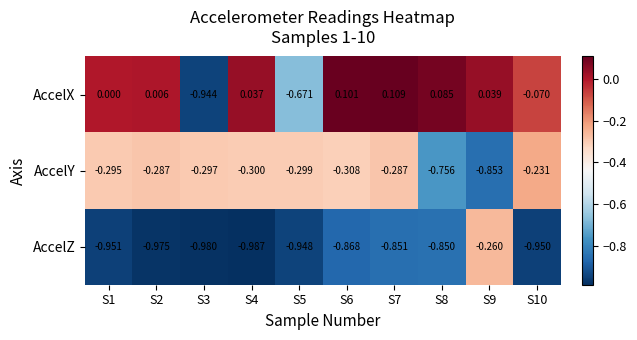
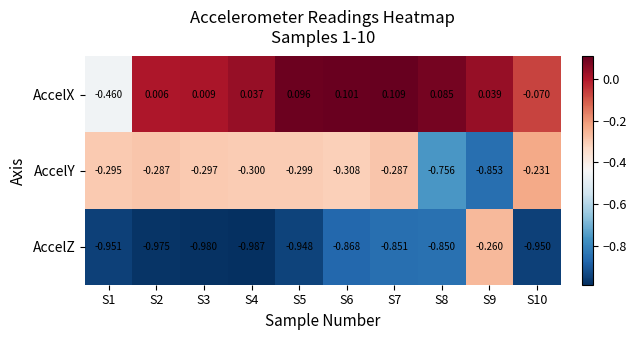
AccelX, S1: 0.000 -> -0.460
AccelX, S3: -0.944 -> 0.009
AccelX, S5: -0.671 -> 0.096
